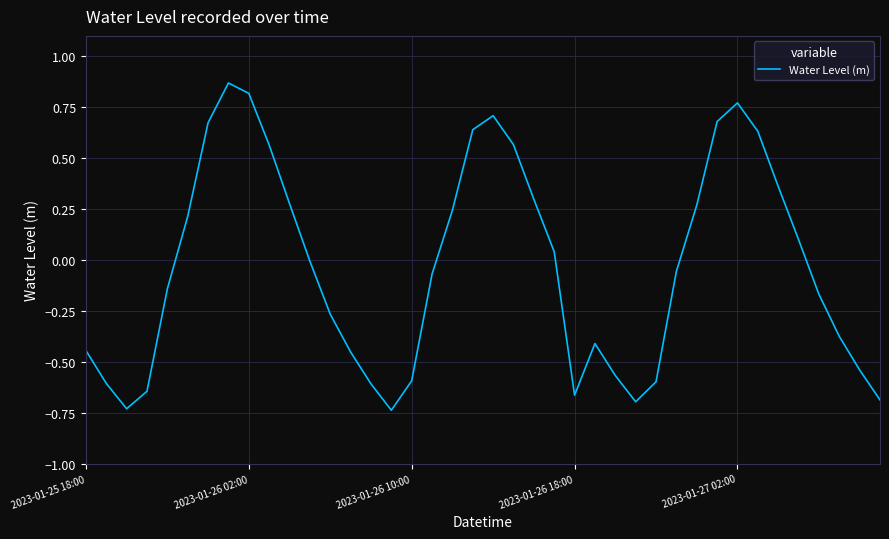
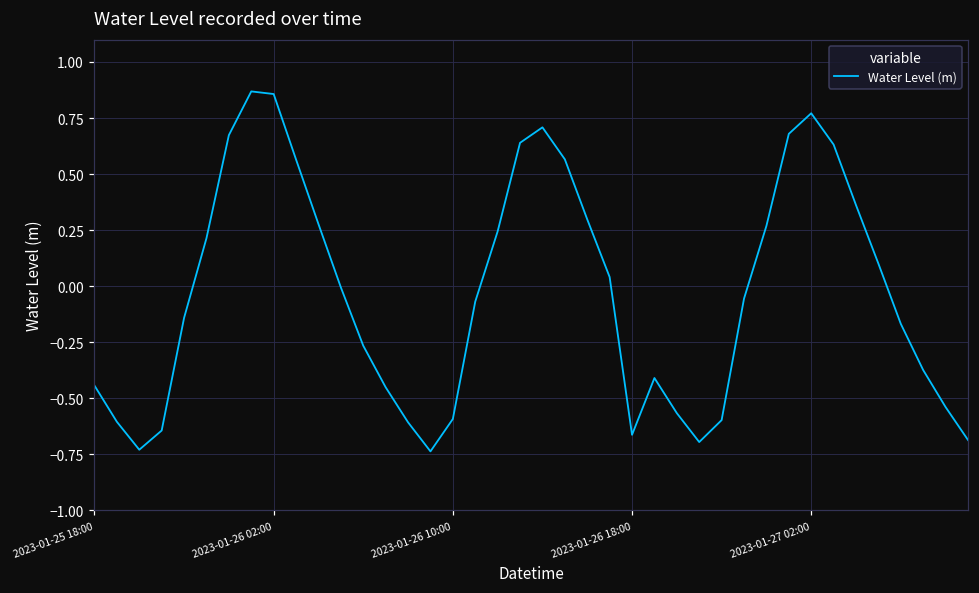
2023-01-26 02:00: 0.82 -> 0.86
